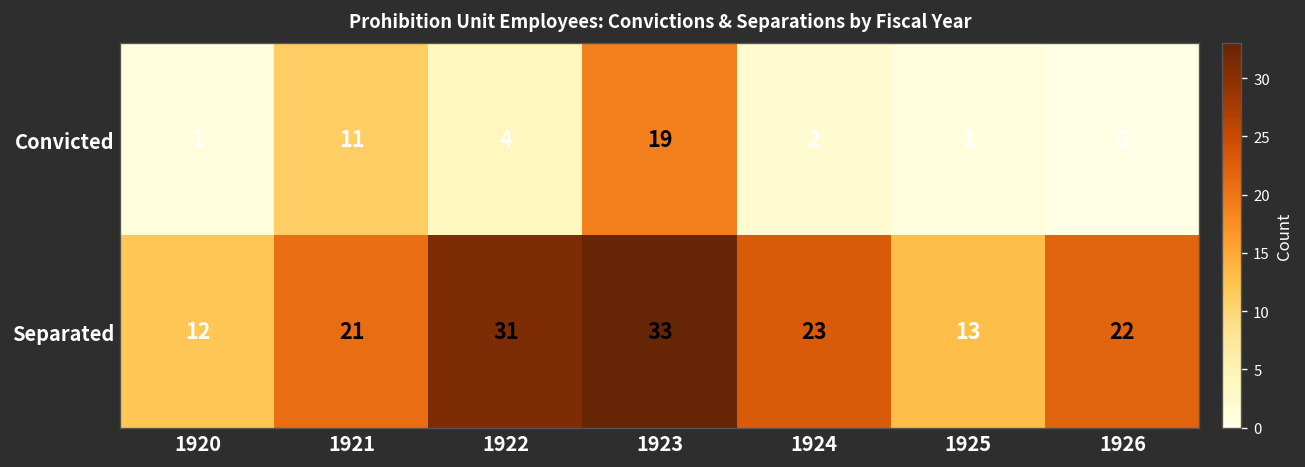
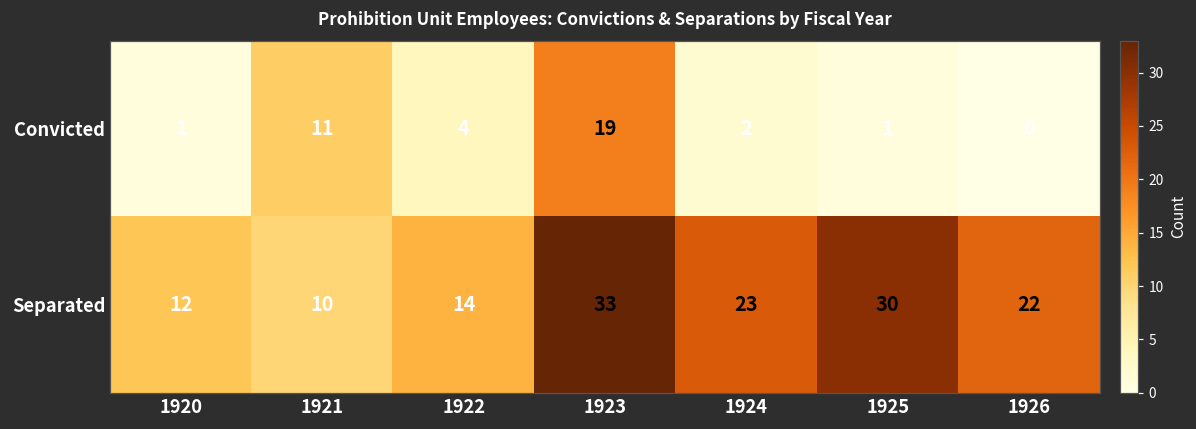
Separated, 1921: 21 -> 10
Separated, 1922: 31 -> 14
Separated, 1925: 13 -> 30
